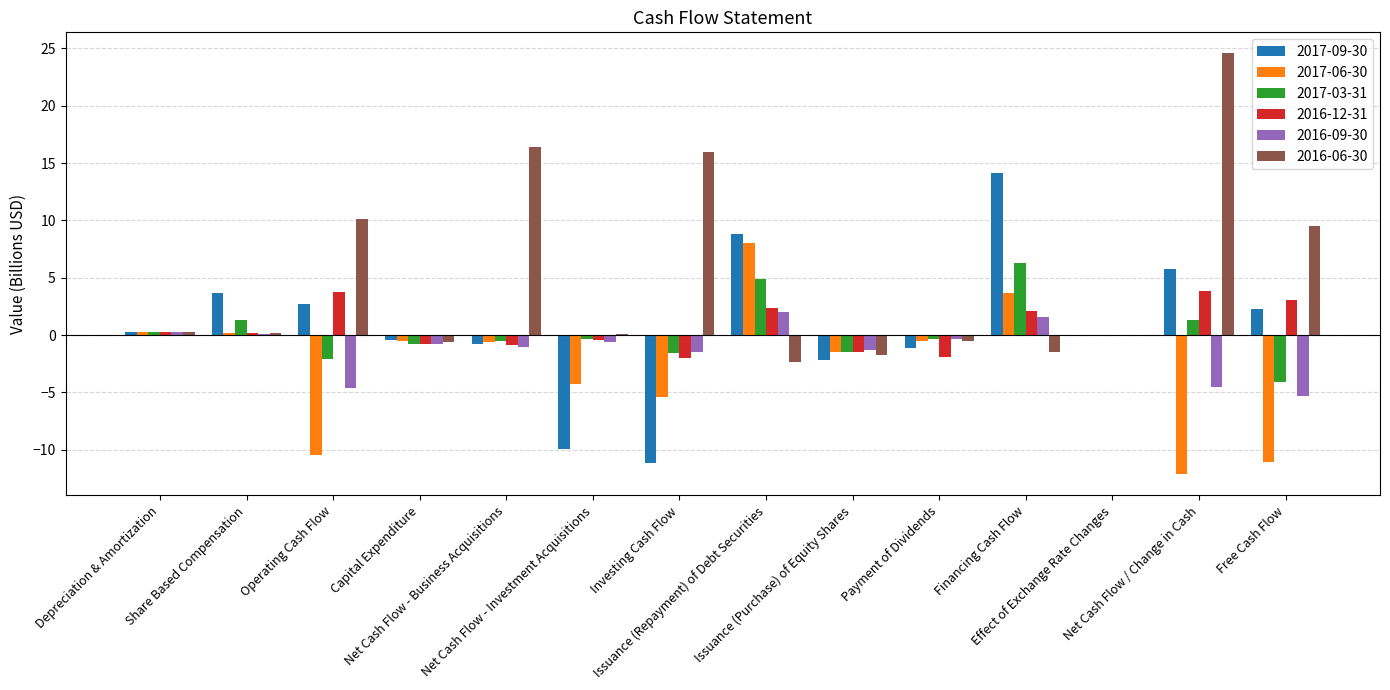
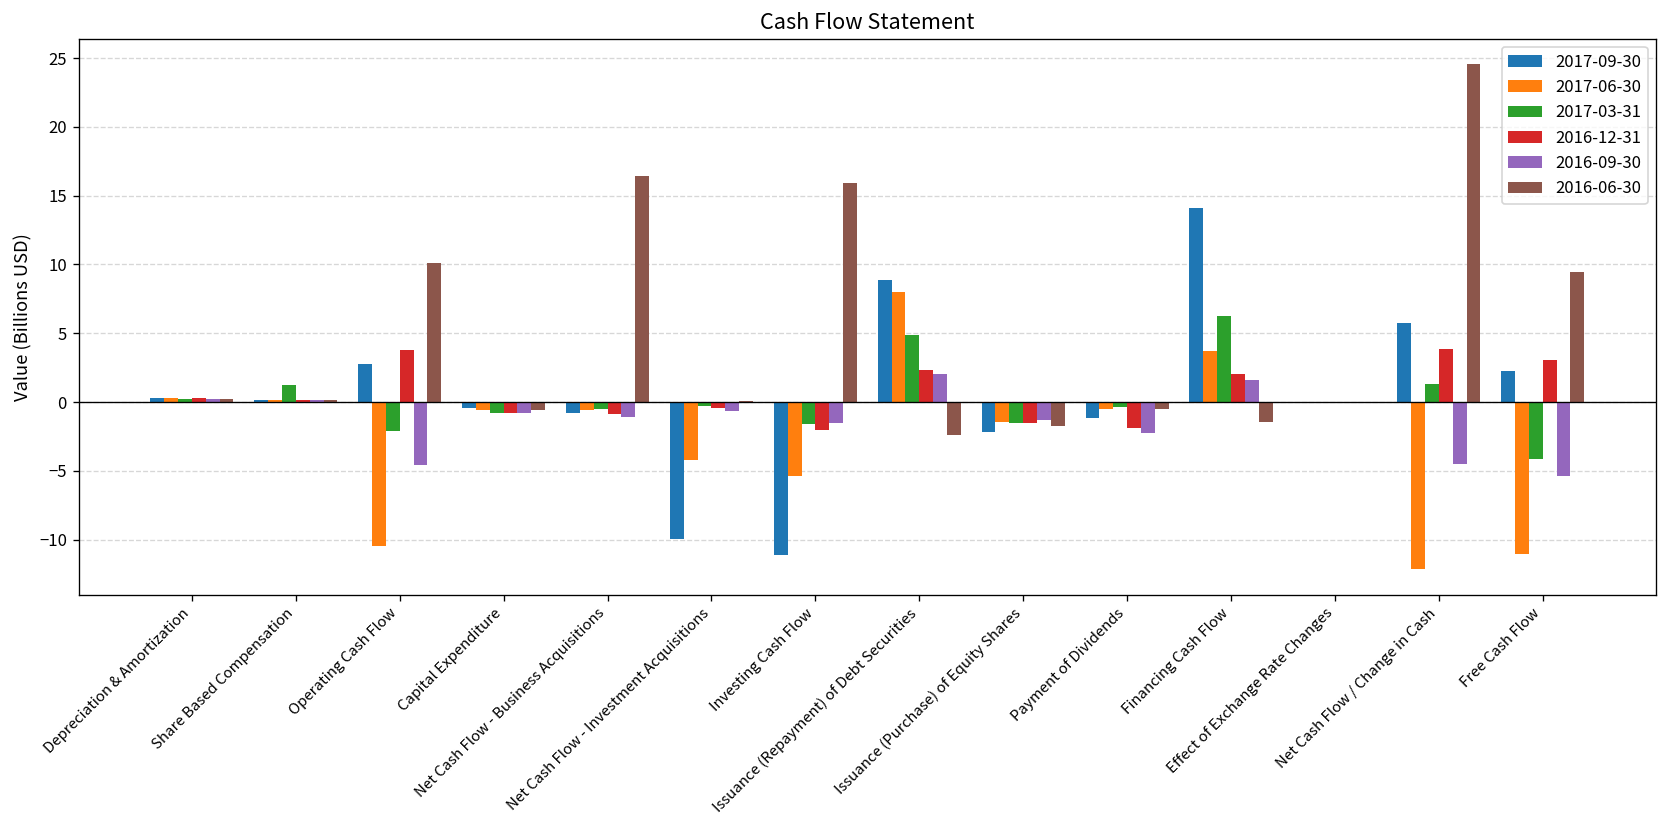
2017-09-30, Share Based Compensation: 3.6 -> 0.2
2016-09-30, Payment of Dividends: -0.4 -> -2.2
